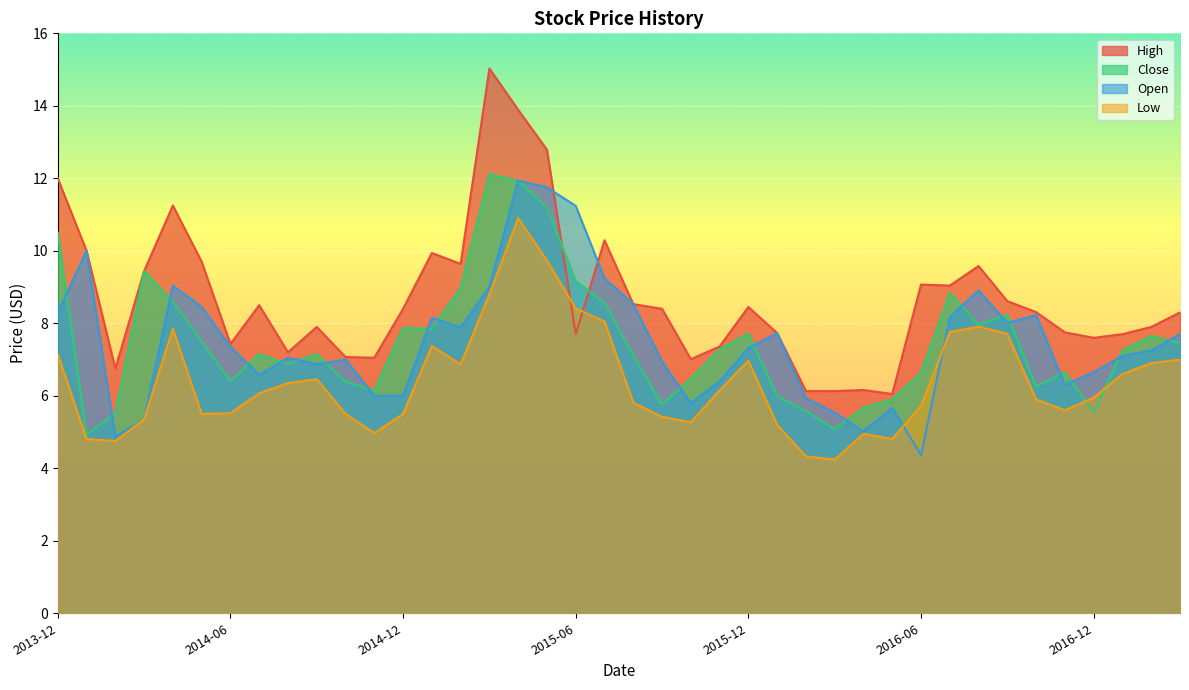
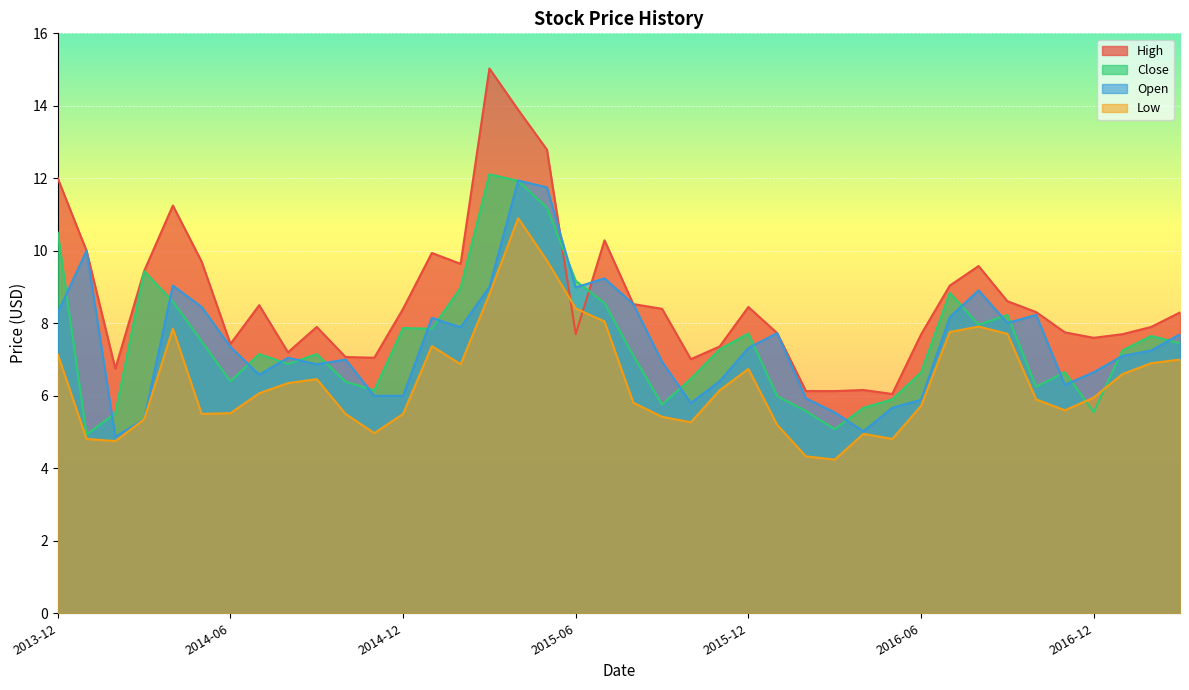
Open, 2015-06: 11.2 -> 9.0
Low, 2015-12: 7.0 -> 6.7
High, 2016-06: 9.1 -> 7.7
Open, 2016-06: 4.4 -> 5.9
